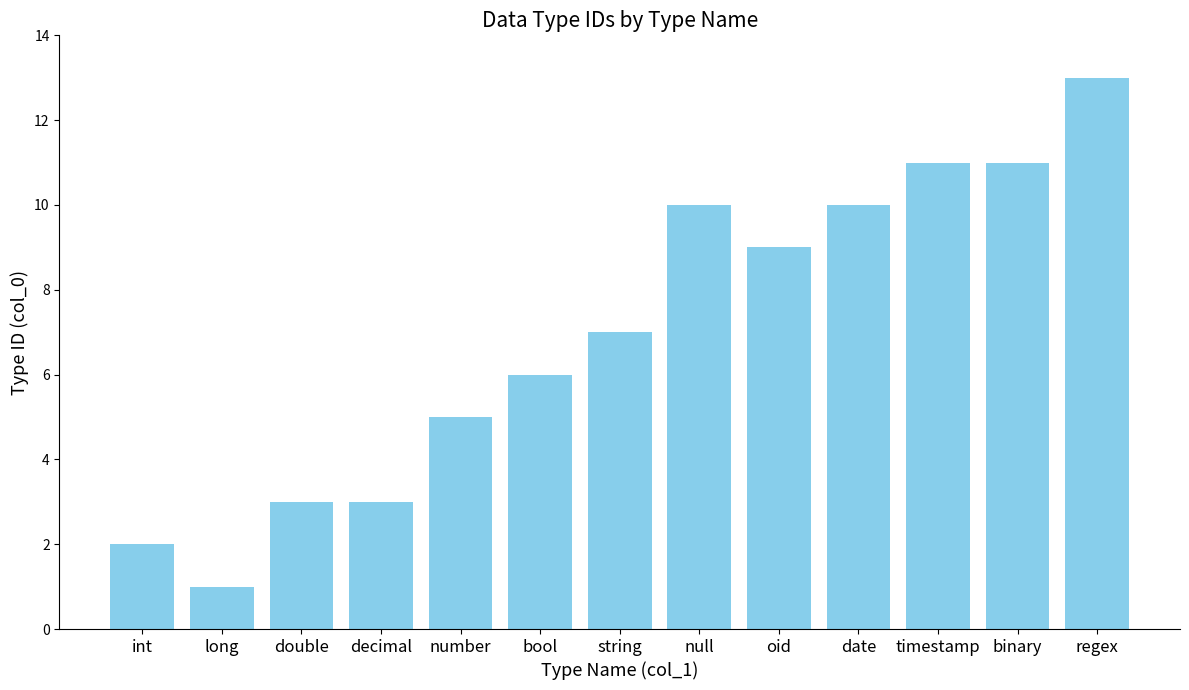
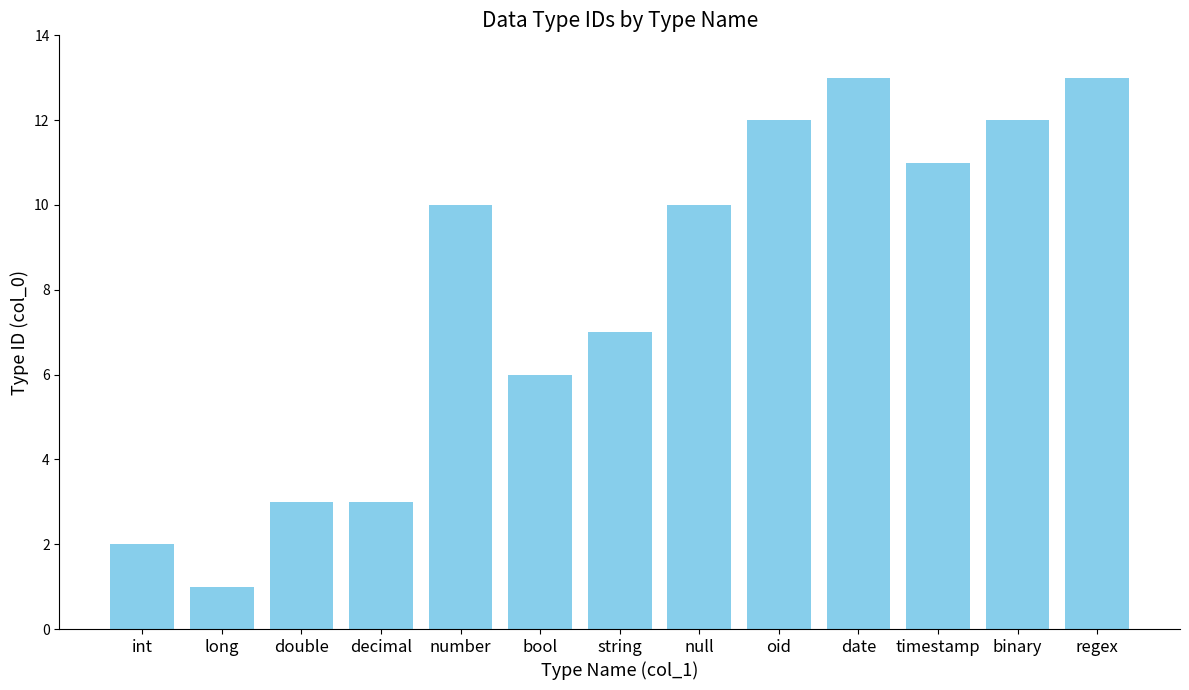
number: 5 -> 10
oid: 9 -> 12
date: 10 -> 13
binary: 11 -> 12
